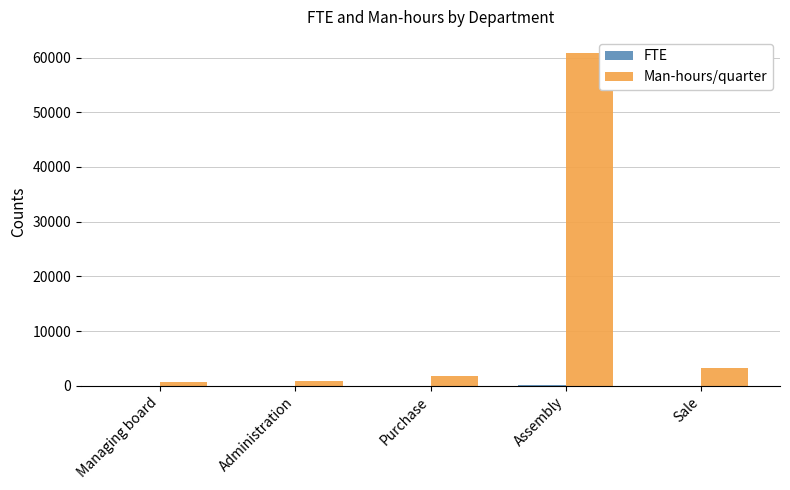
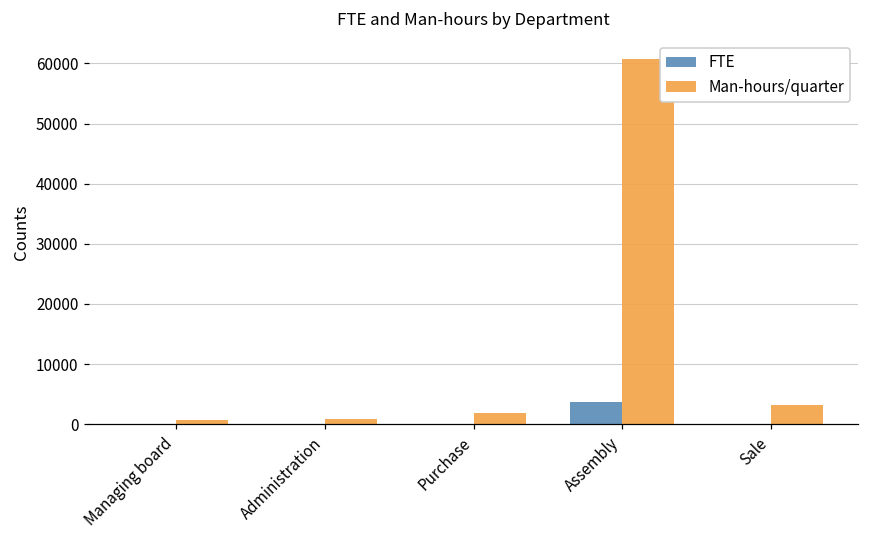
FTE, Assembly: 0 -> 4000
